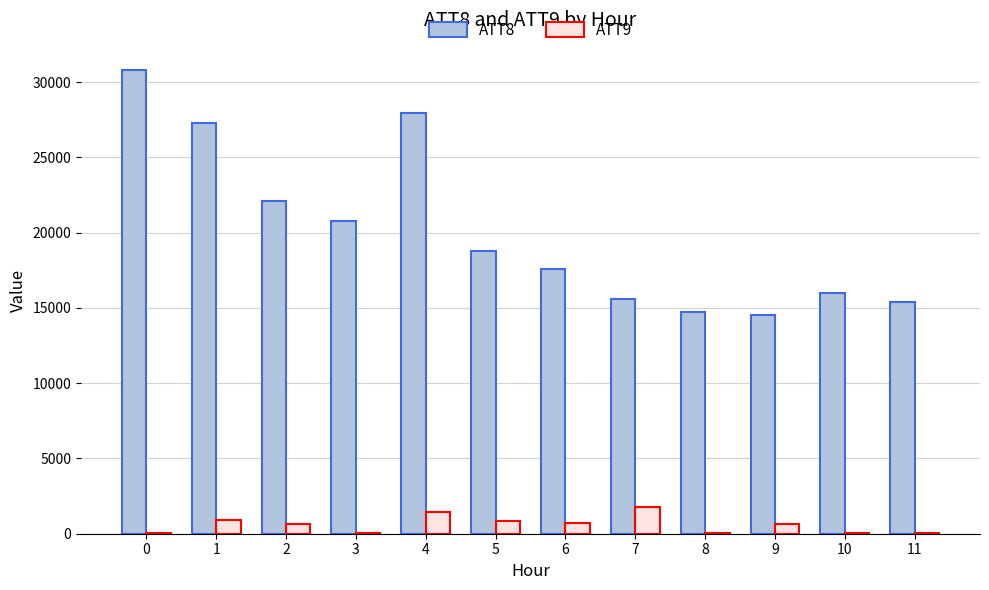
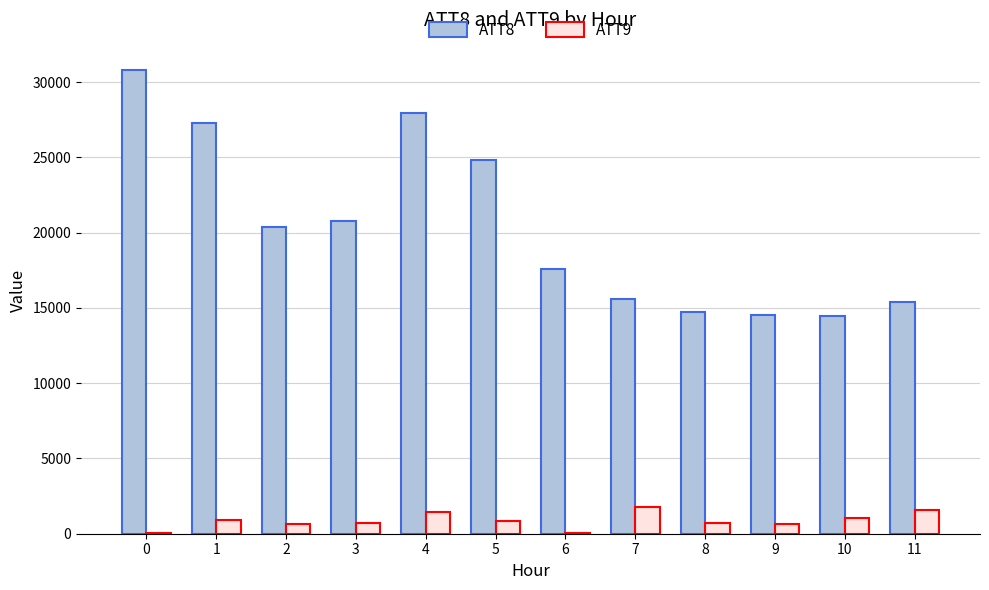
ATT8, 2: 22100 -> 20400
ATT9, 3: 0 -> 700
ATT8, 5: 18800 -> 24800
ATT9, 6: 700 -> 0
ATT9, 8: 0 -> 700
ATT8, 10: 16000 -> 14500
ATT9, 10: 0 -> 1000
ATT9, 11: 0 -> 1600
